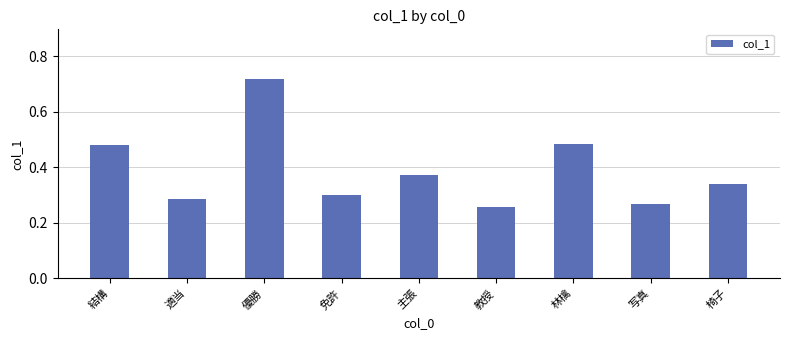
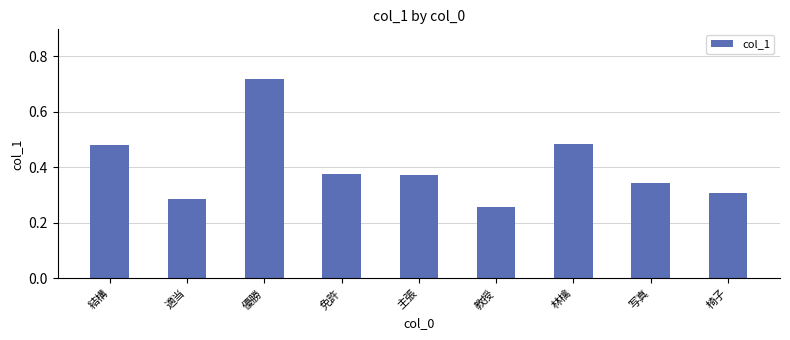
免許: 0.30 -> 0.37
写真: 0.27 -> 0.34
椅子: 0.34 -> 0.31
